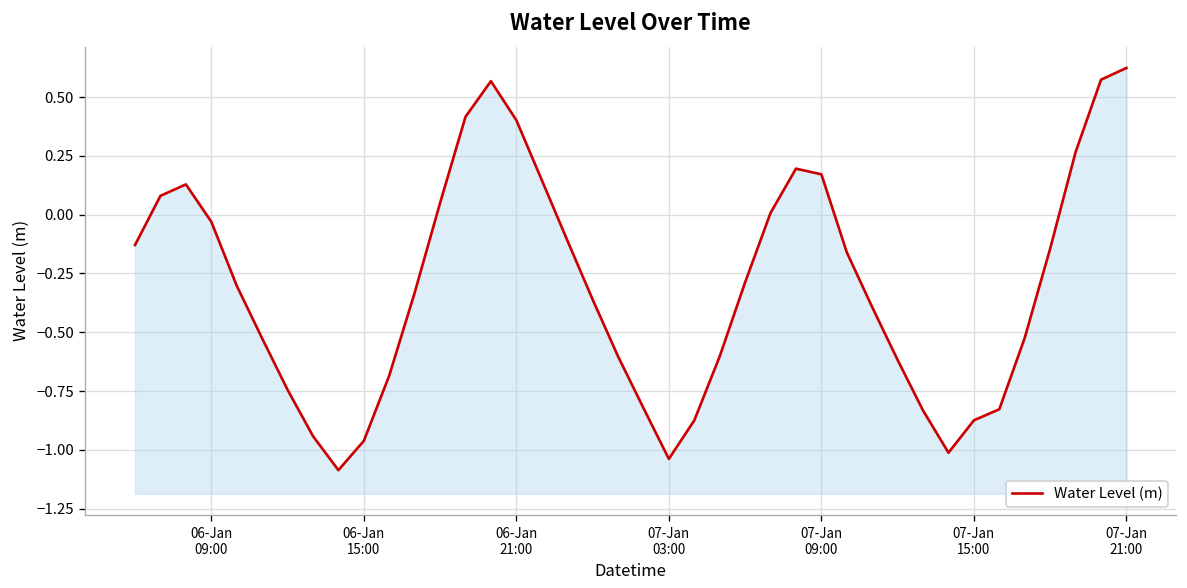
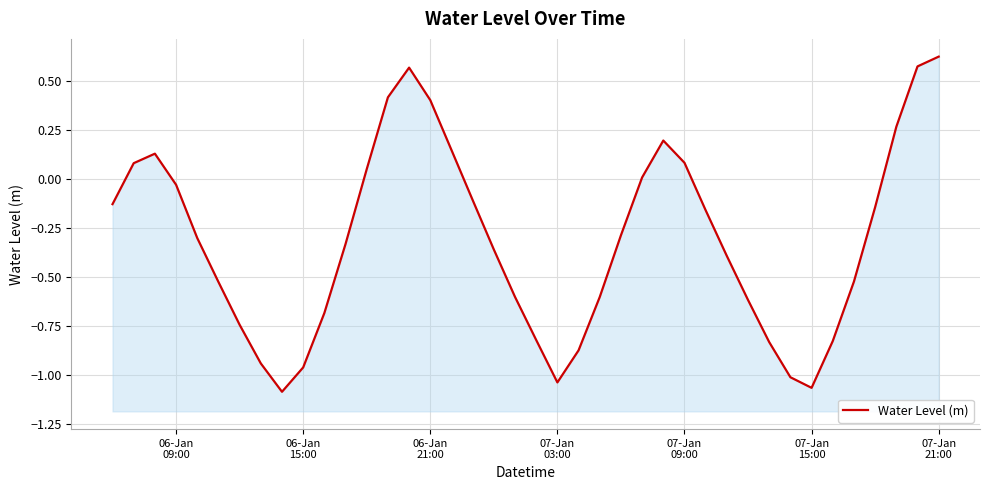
07-Jan 09:00: 0.17 -> 0.08
07-Jan 15:00: -0.87 -> -1.07
